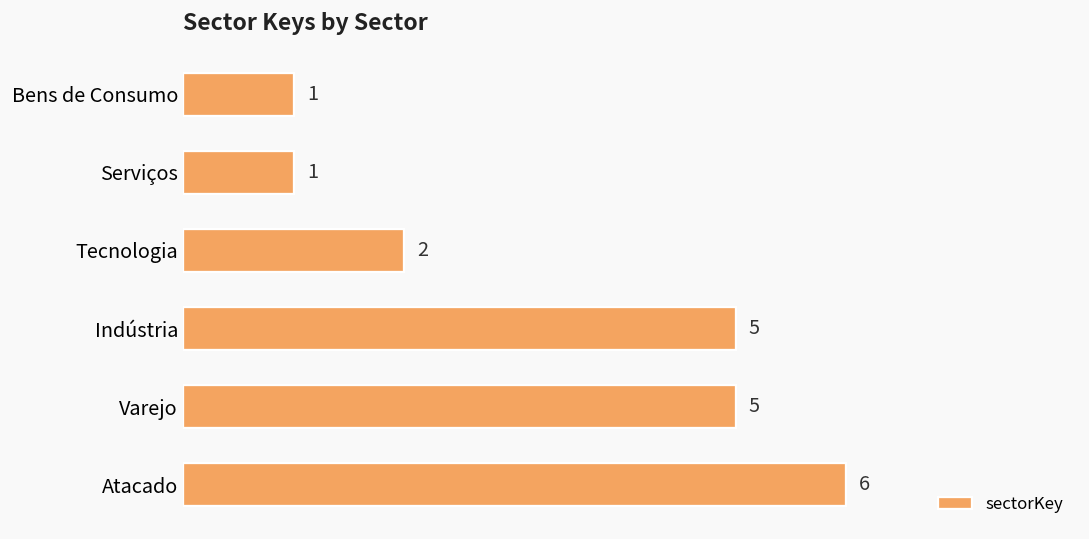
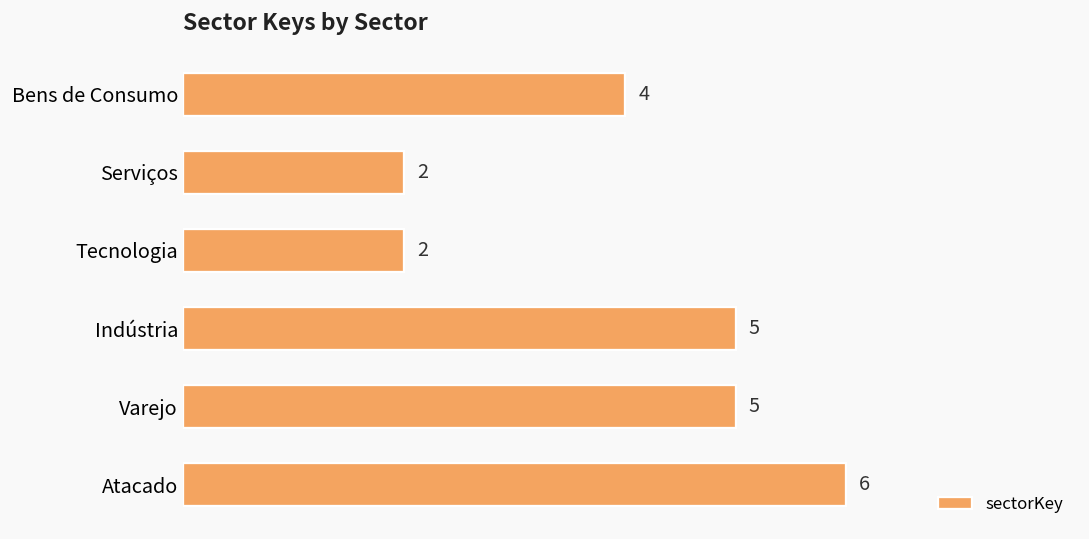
Bens de Consumo: 1 -> 4
Serviços: 1 -> 2
